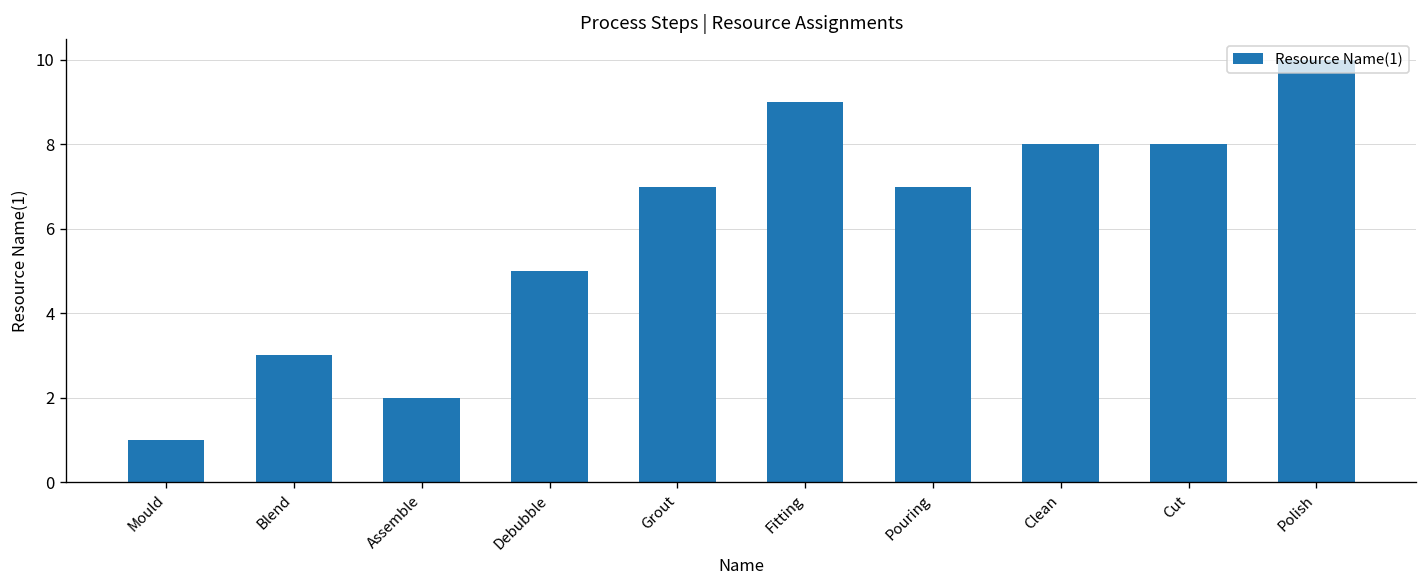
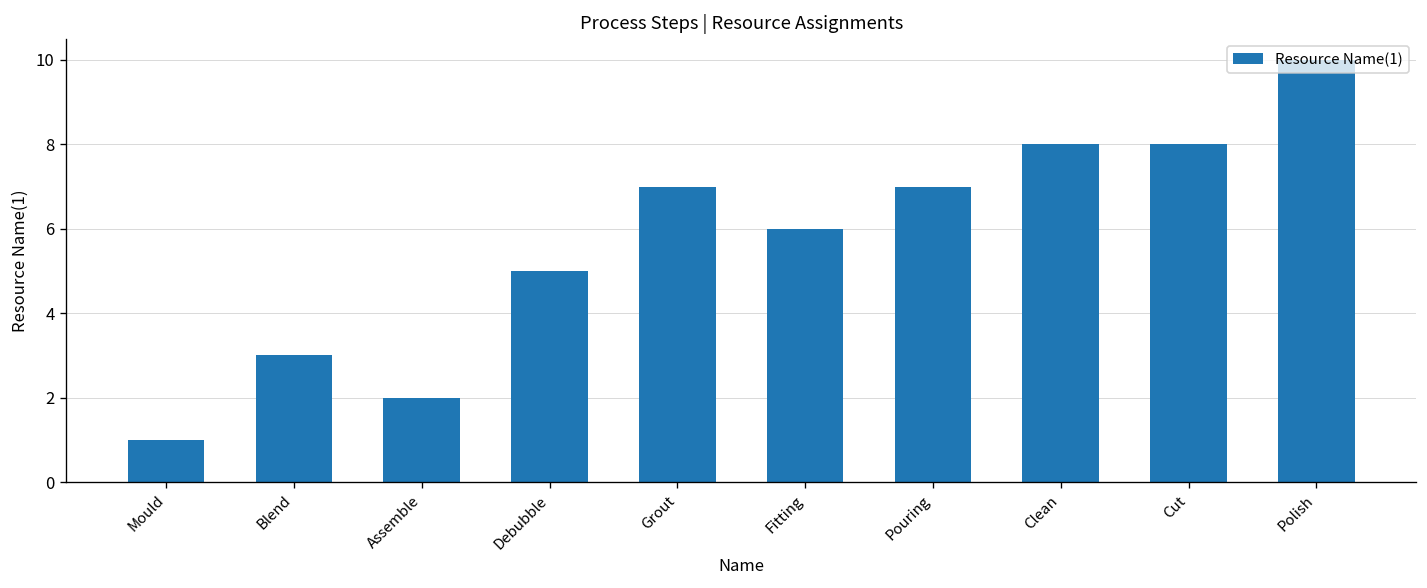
Fitting: 9 -> 6
